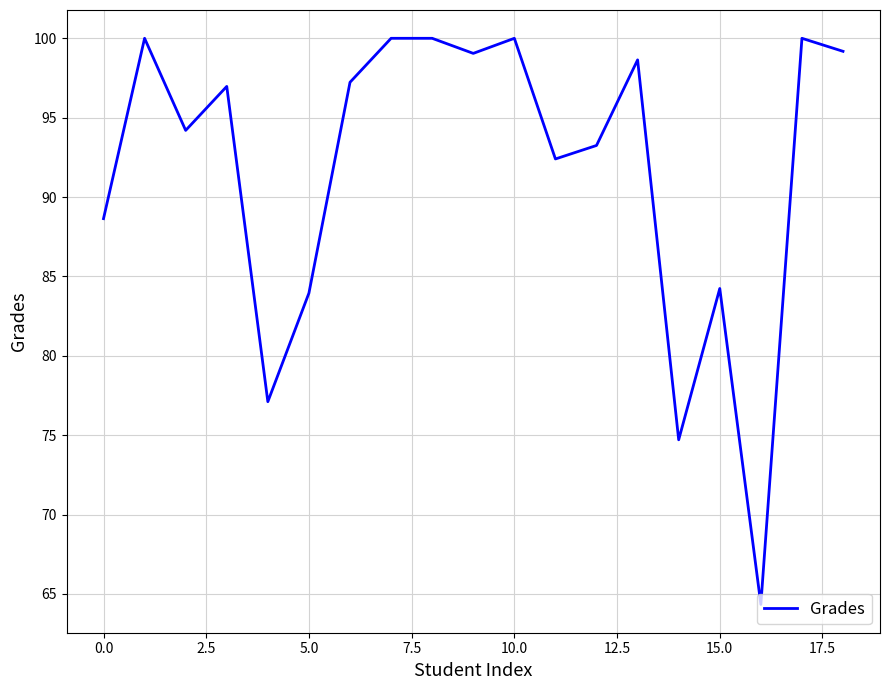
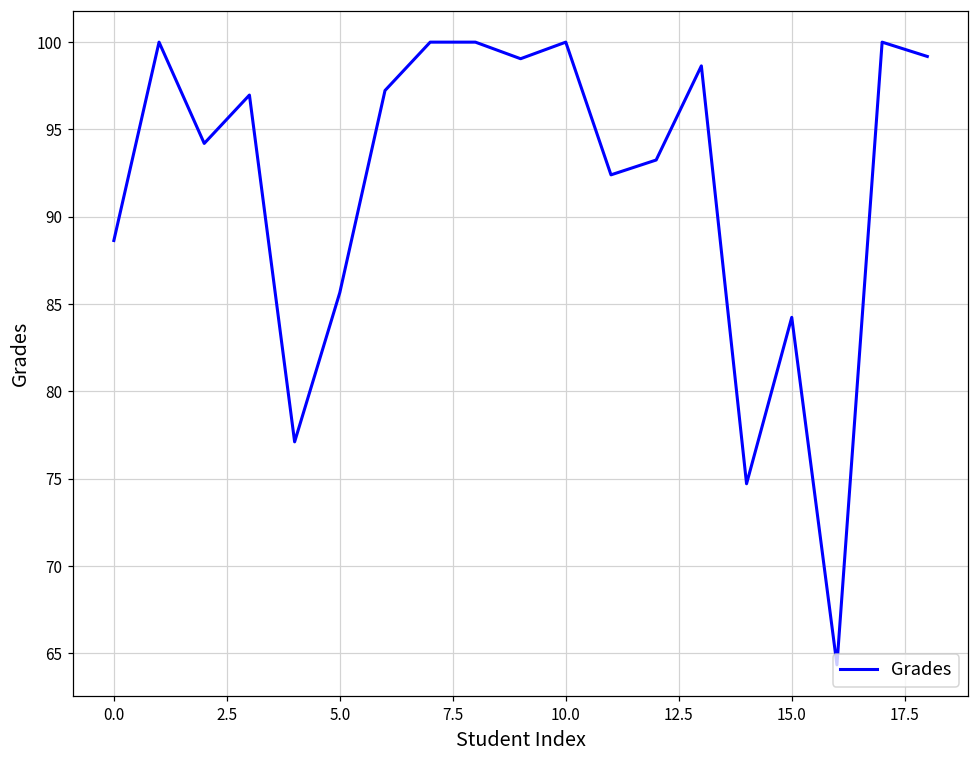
5.0: 84.0 -> 85.7
